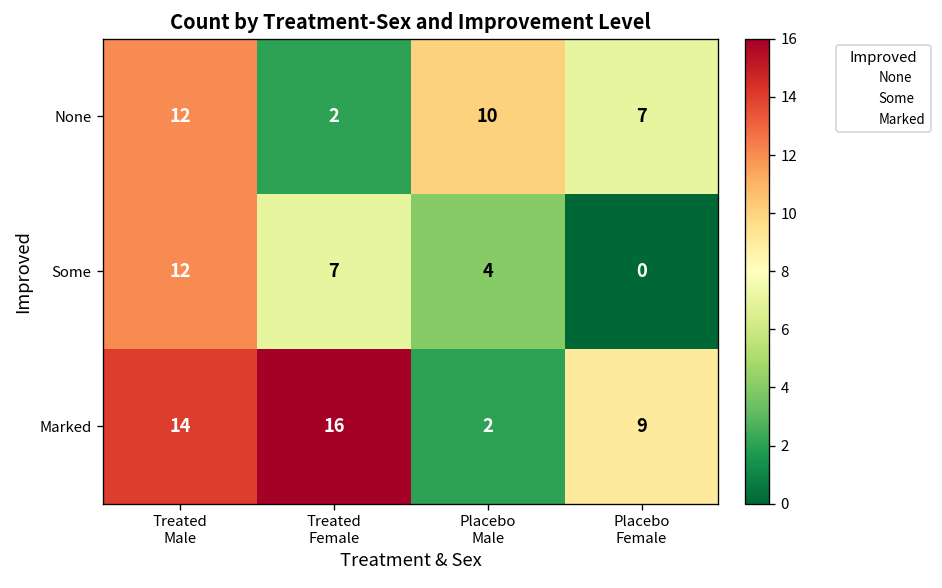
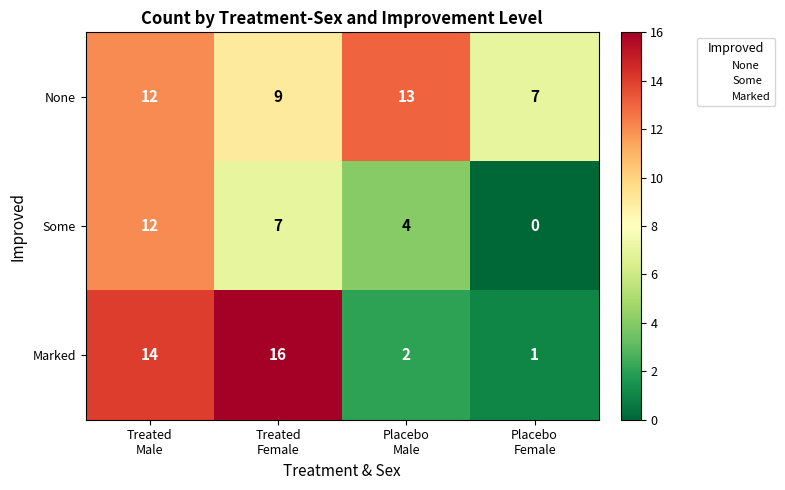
None, Treated Female: 2 -> 9
None, Placebo Male: 10 -> 13
Marked, Placebo Female: 9 -> 1
